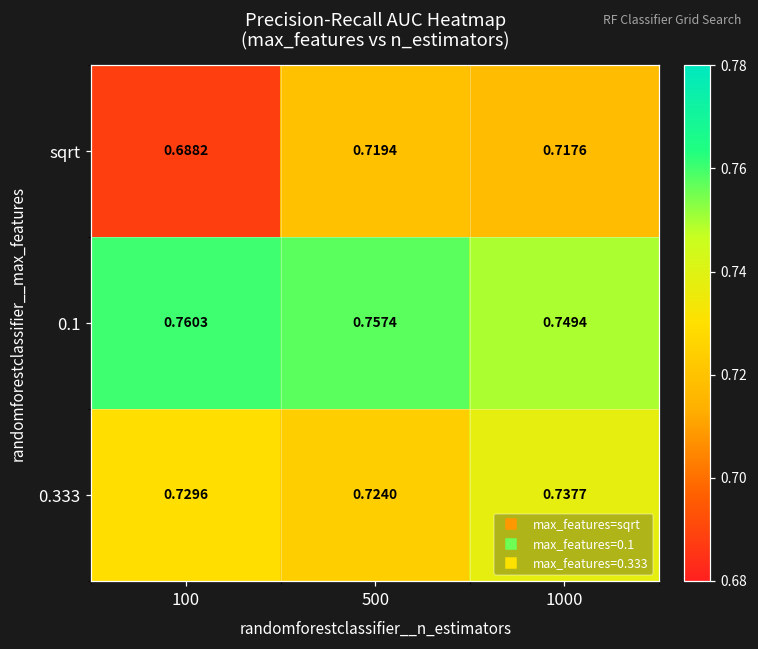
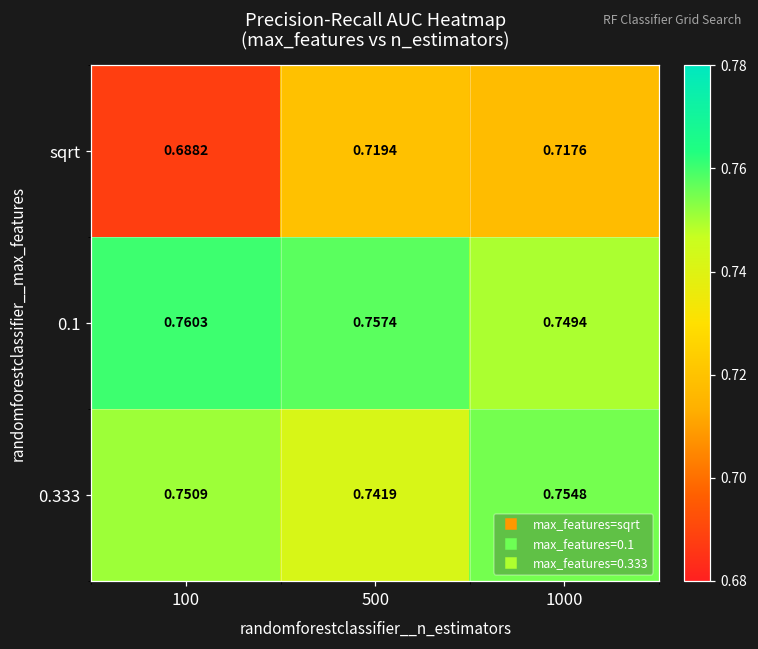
0.333, 100: 0.7296 -> 0.7509
0.333, 500: 0.7240 -> 0.7419
0.333, 1000: 0.7377 -> 0.7548
